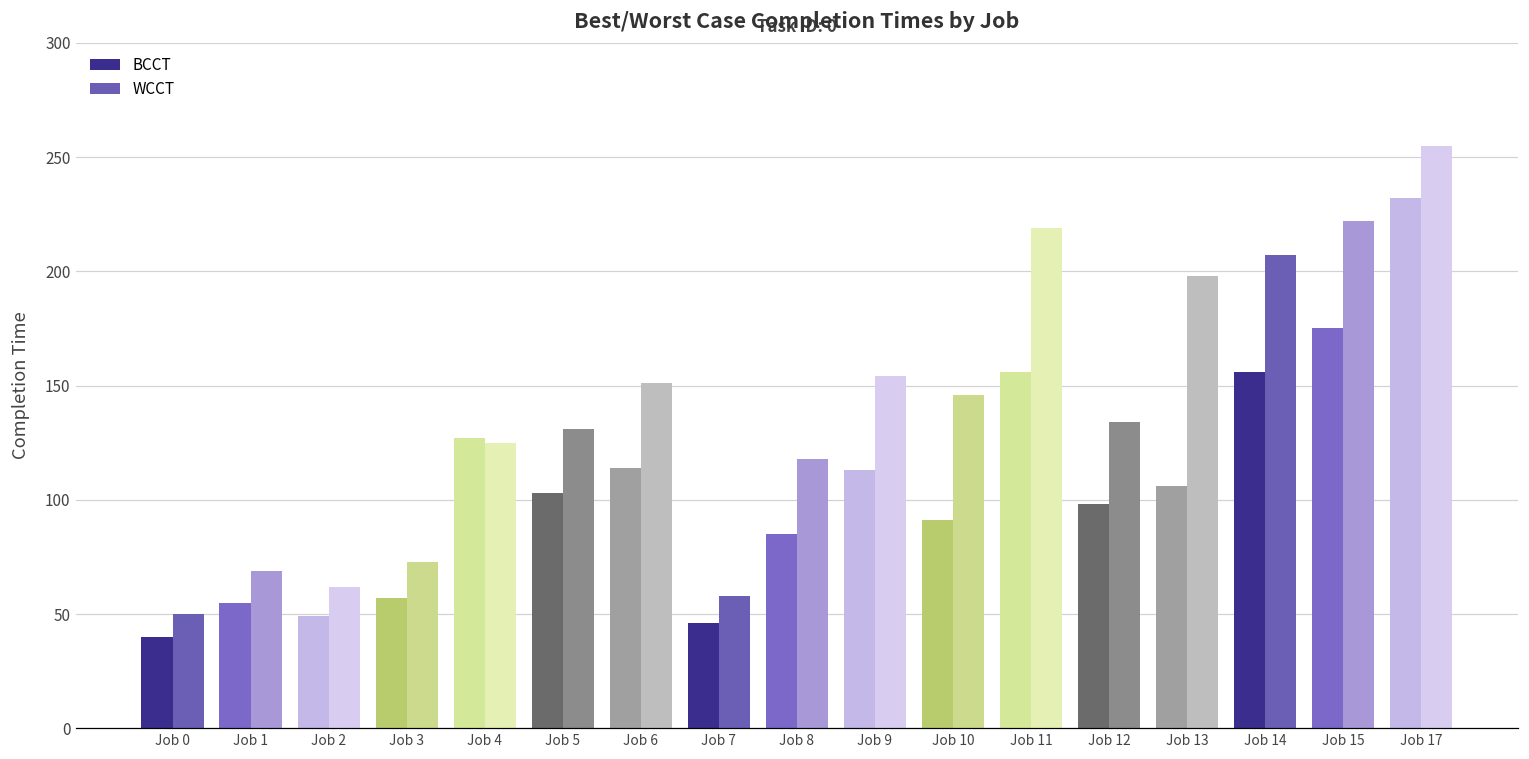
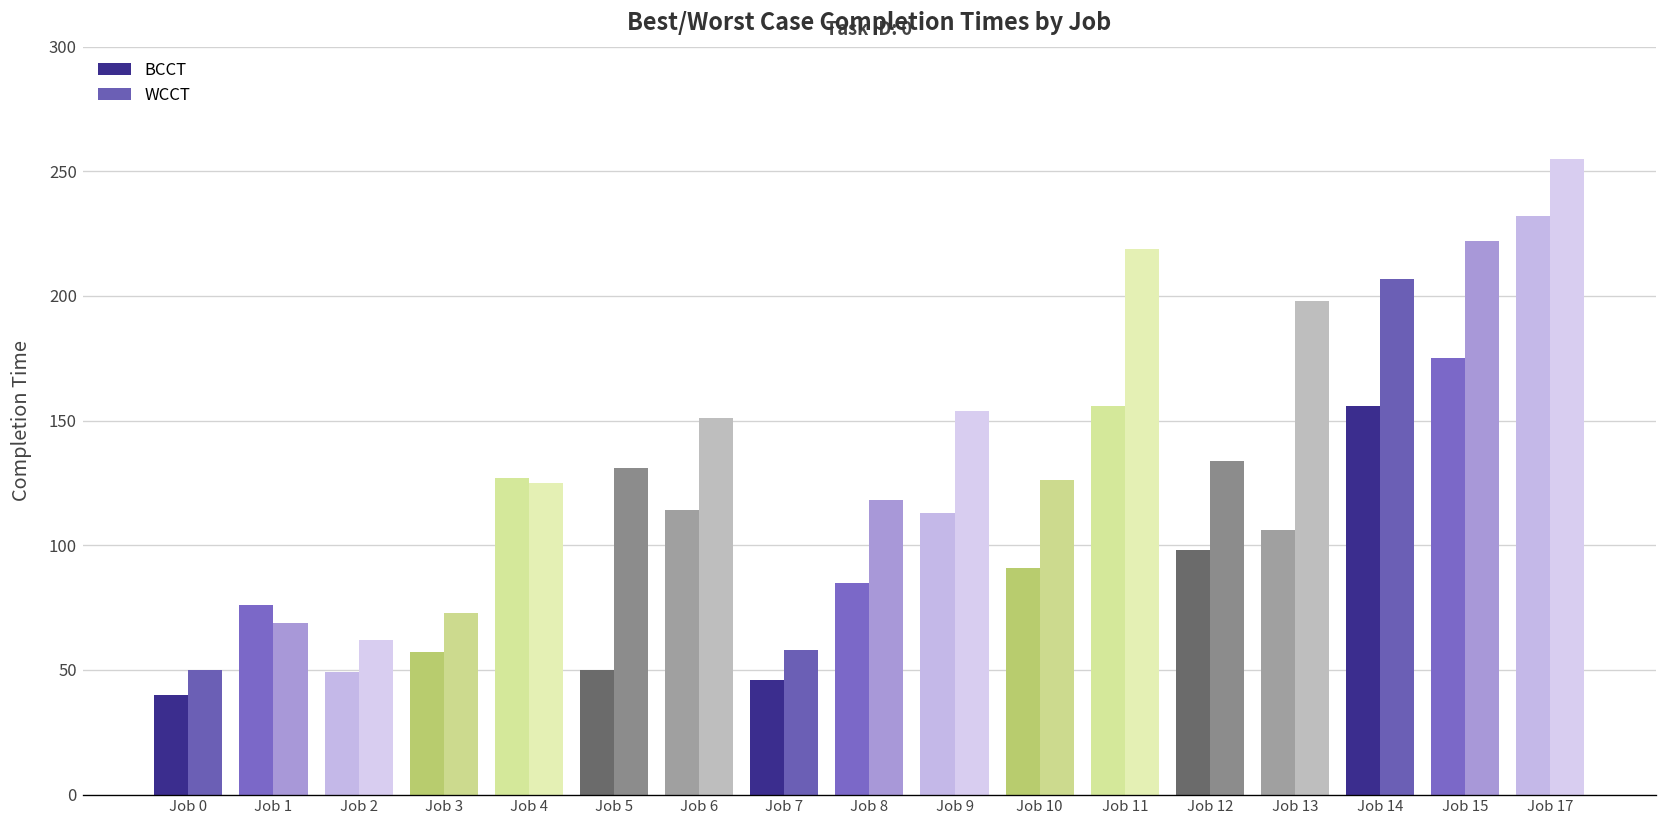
BCCT, Job 1: 55 -> 76
BCCT, Job 5: 103 -> 50
WCCT, Job 10: 146 -> 126
